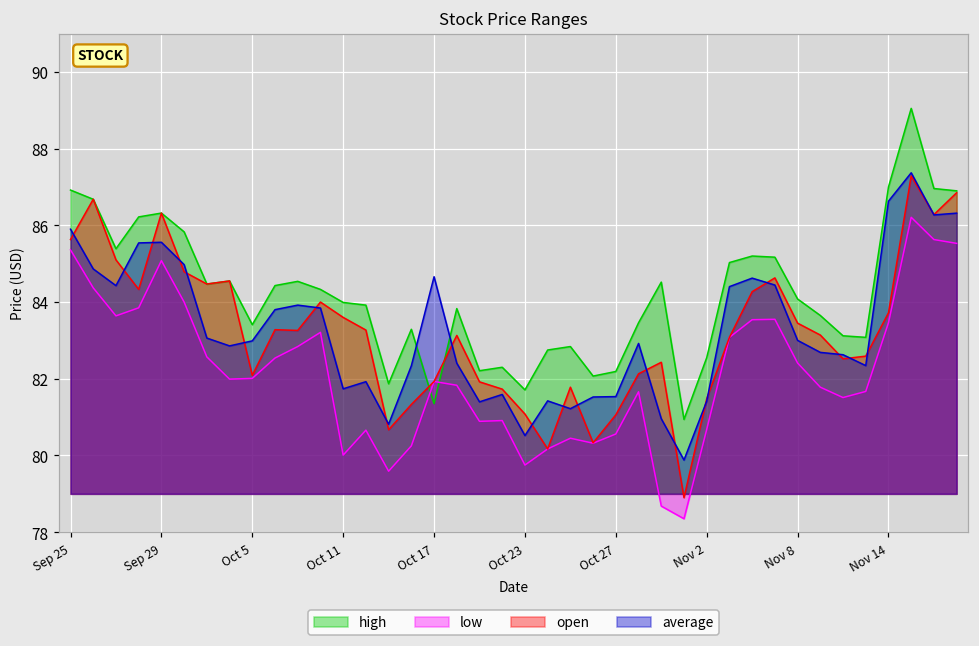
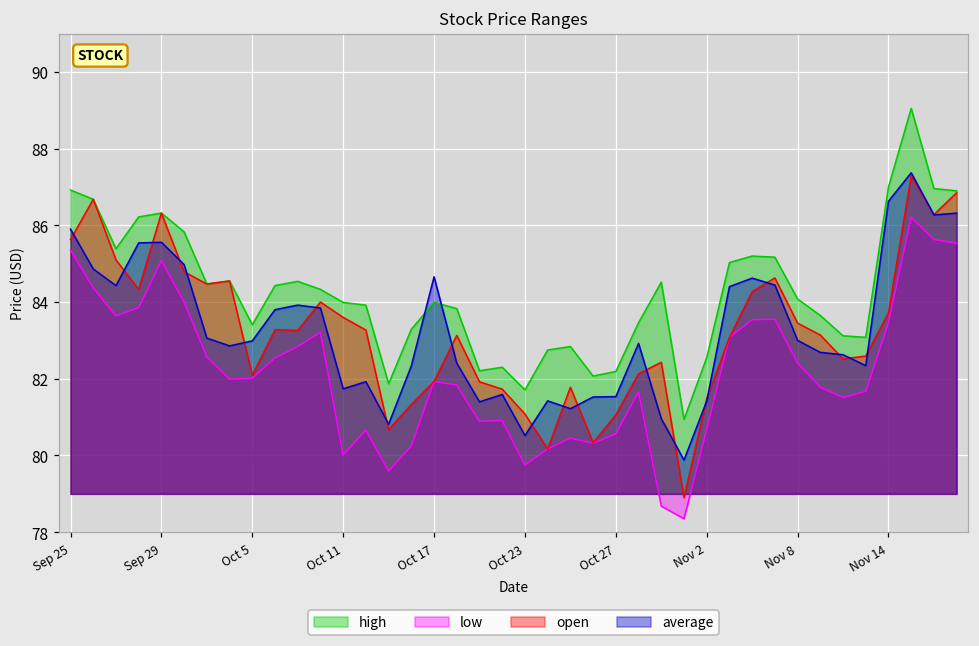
high, Oct 17: 81.4 -> 84.0
